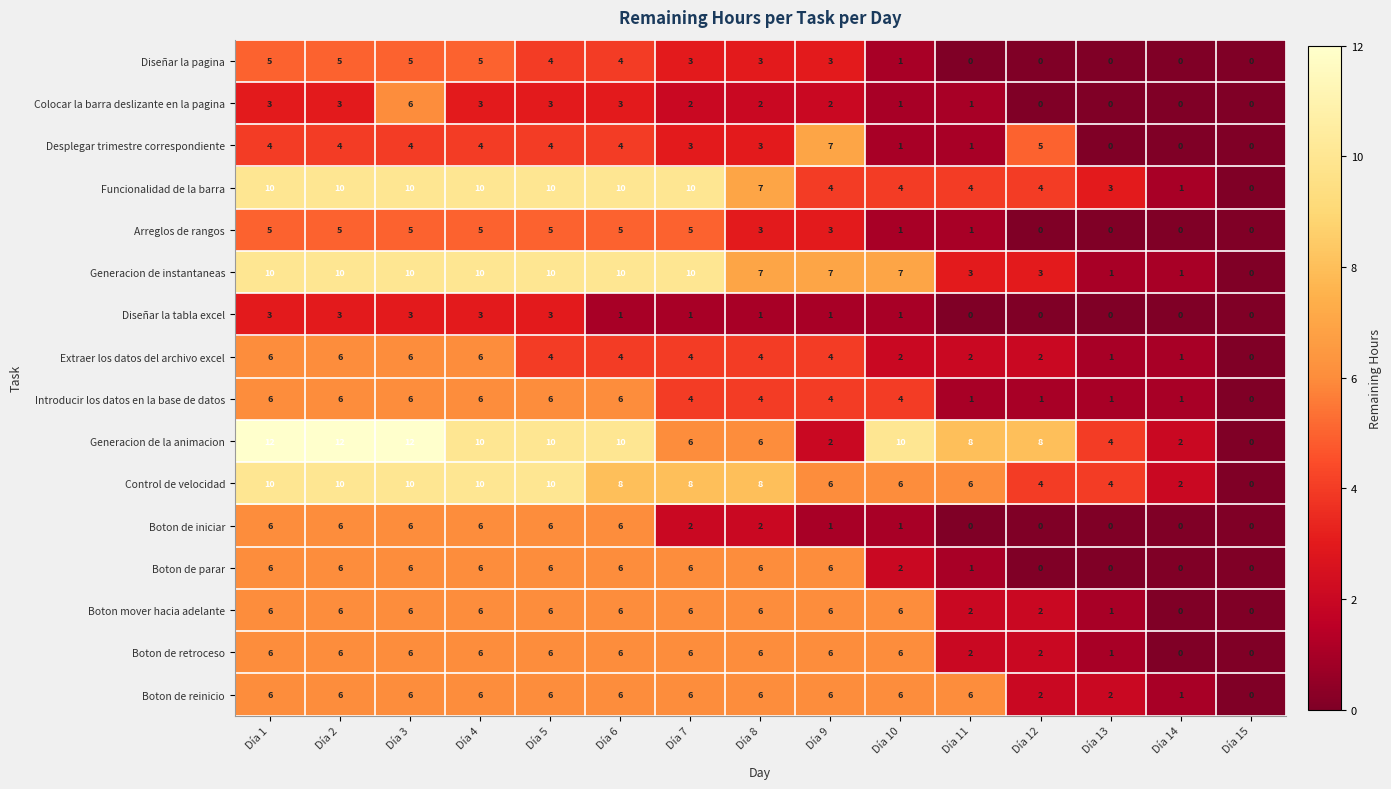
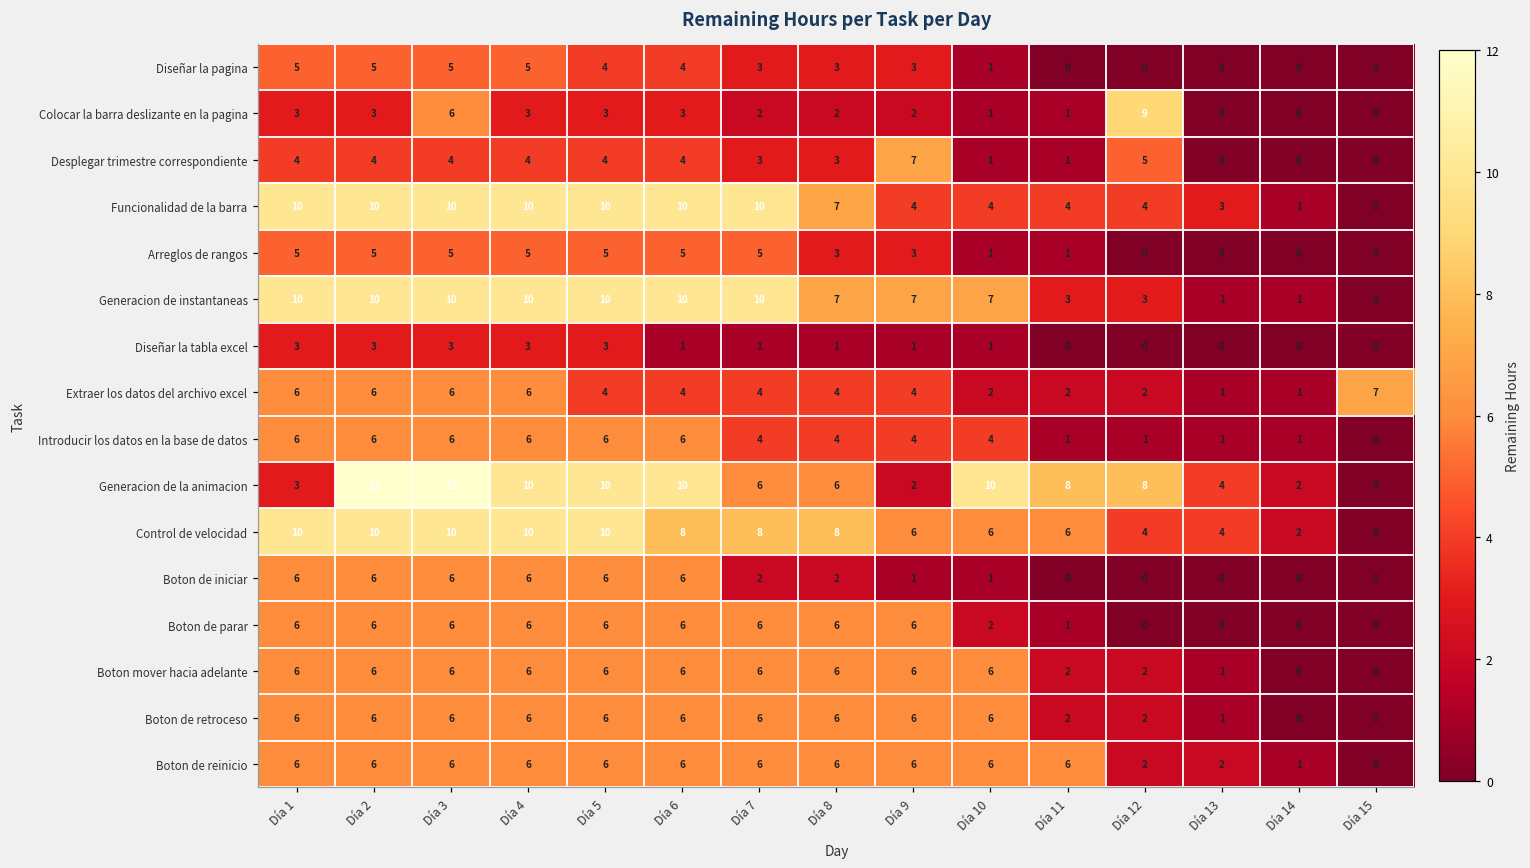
Colocar la barra deslizante en la pagina, Día 12: 0 -> 9
Extraer los datos del archivo excel, Día 15: 0 -> 7
Generacion de la animacion, Día 1: 12 -> 3
